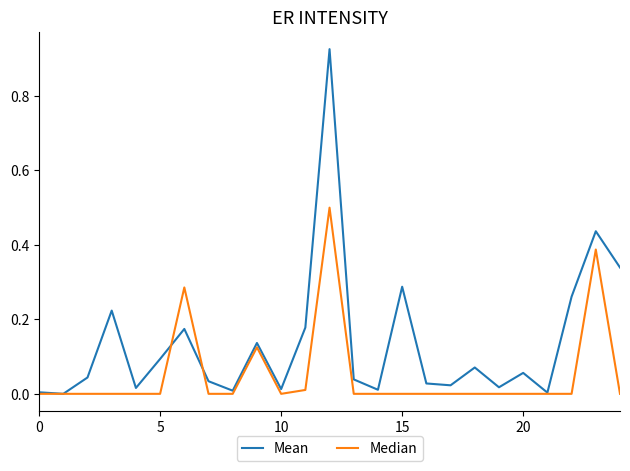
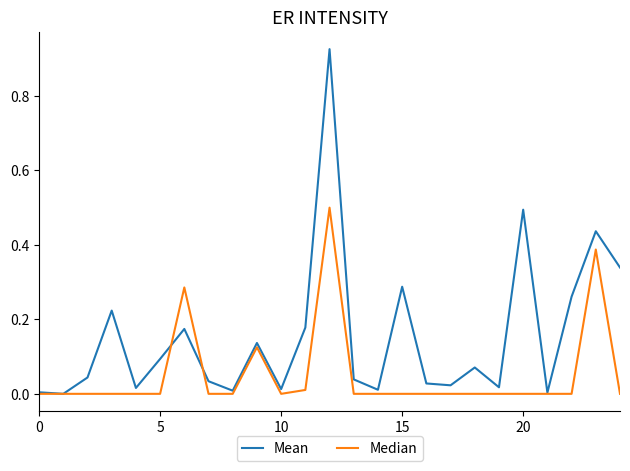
Mean, 20: 0.06 -> 0.49
